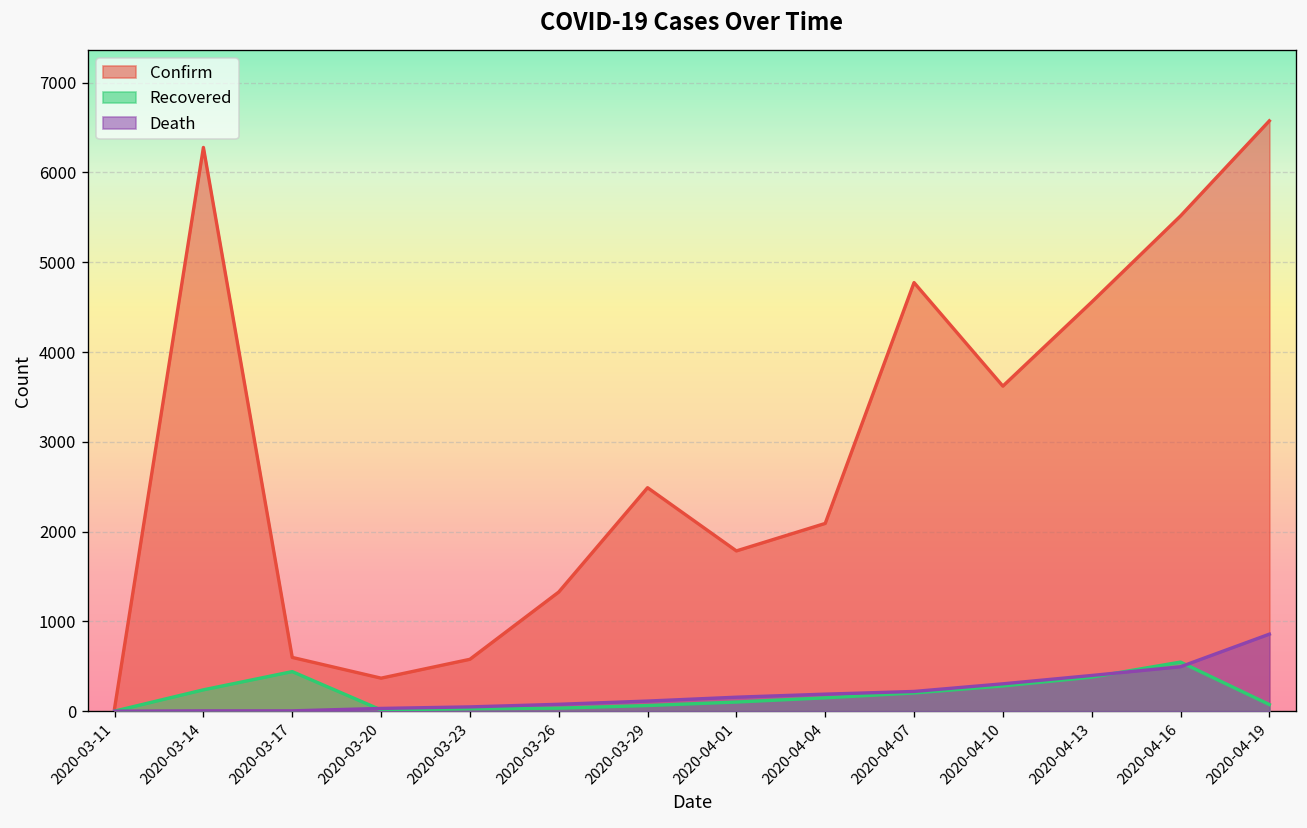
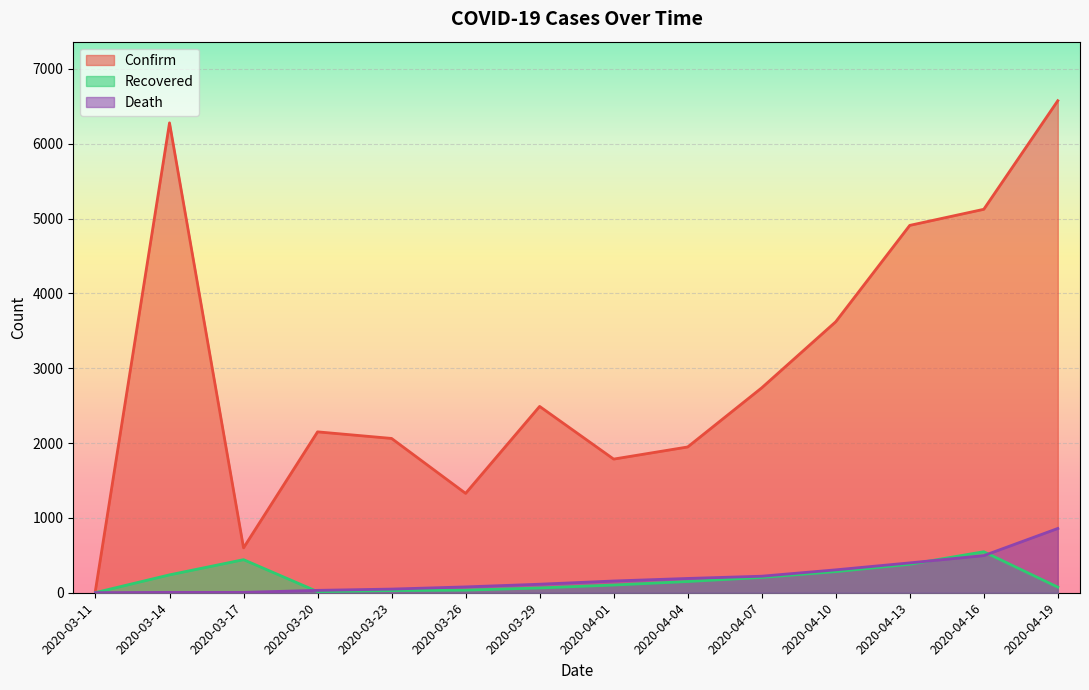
Confirm, 2020-03-20: 400 -> 2200
Confirm, 2020-03-23: 600 -> 2100
Confirm, 2020-04-04: 2100 -> 1900
Confirm, 2020-04-07: 4800 -> 2700
Confirm, 2020-04-13: 4600 -> 4900
Confirm, 2020-04-16: 5500 -> 5100
